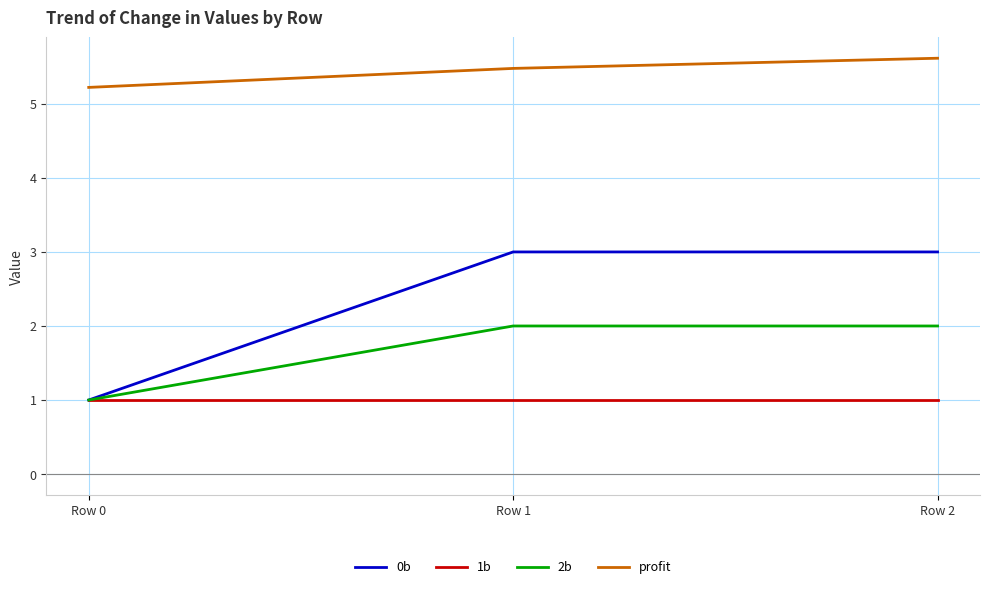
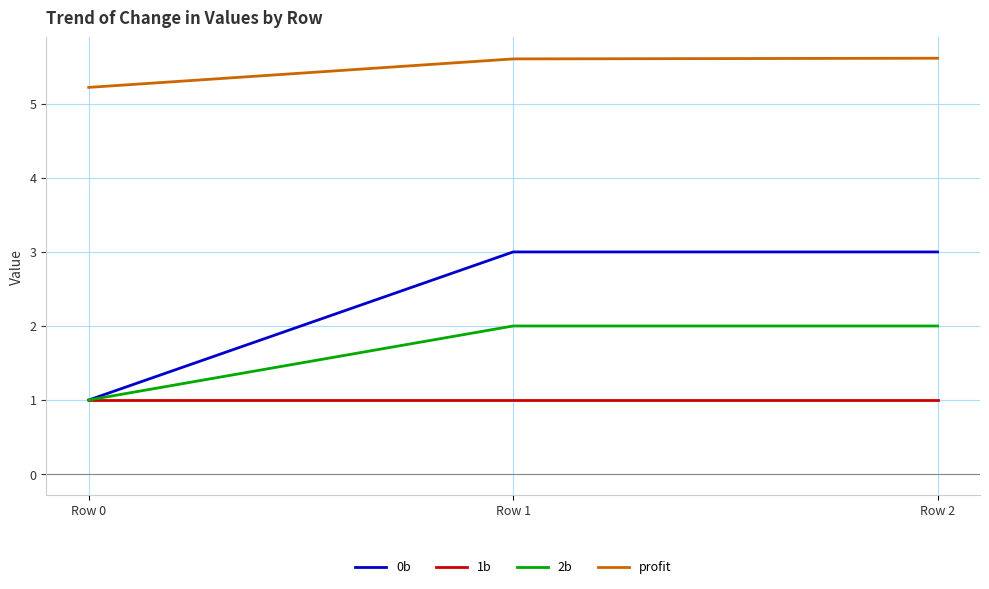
profit, Row 1: 5.5 -> 5.6
